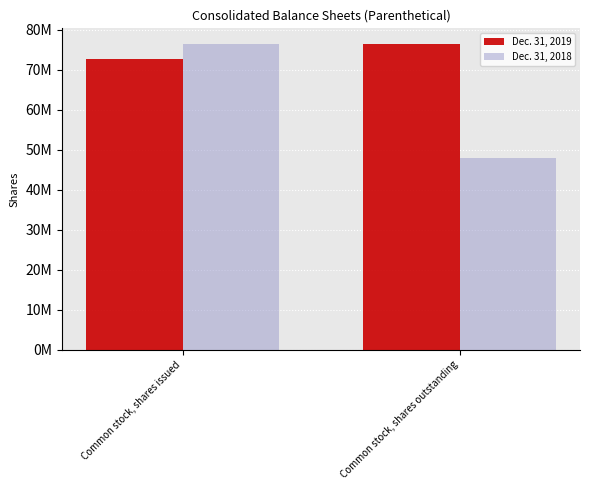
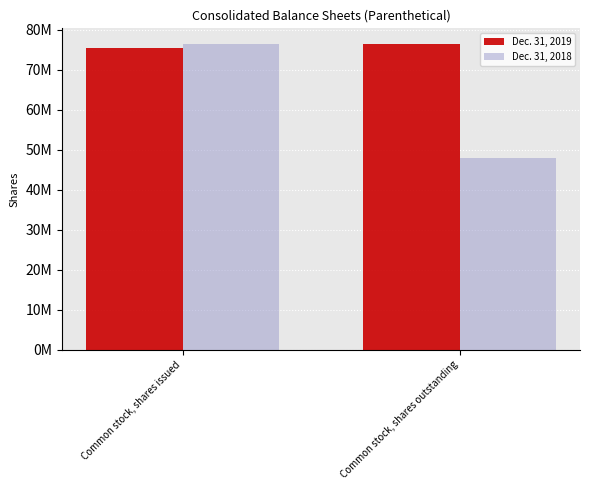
Dec. 31, 2019, Common stock, shares issued: 73000000 -> 75000000
